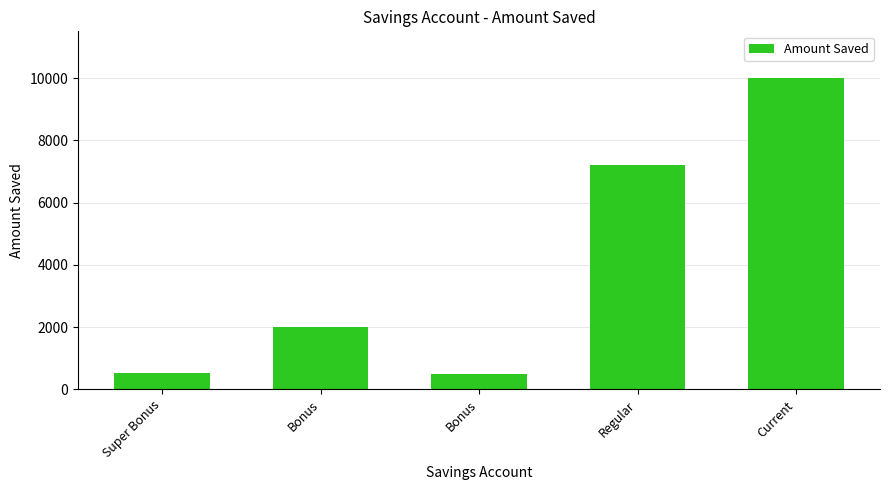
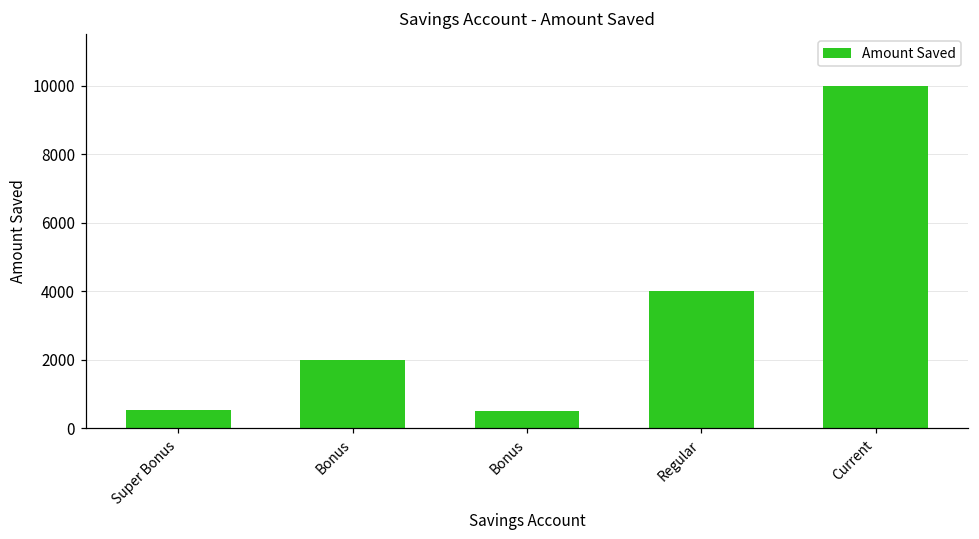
Regular: 7200 -> 4000
